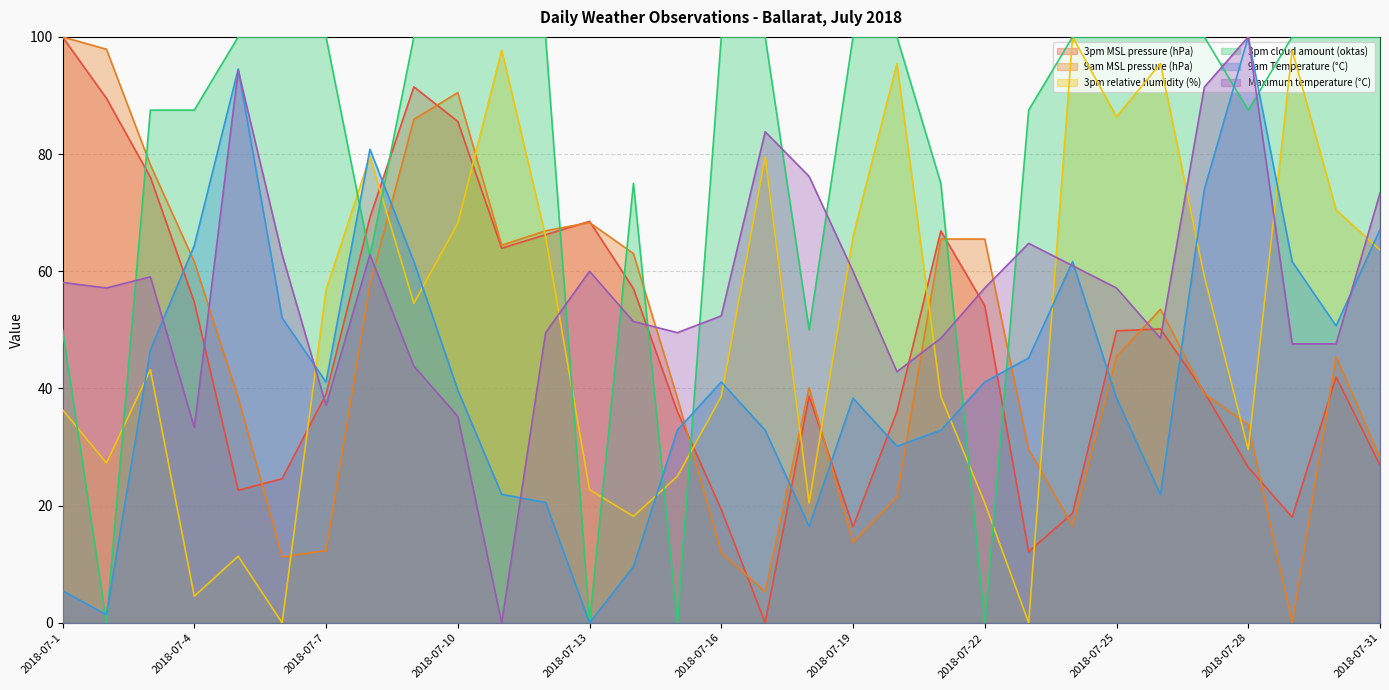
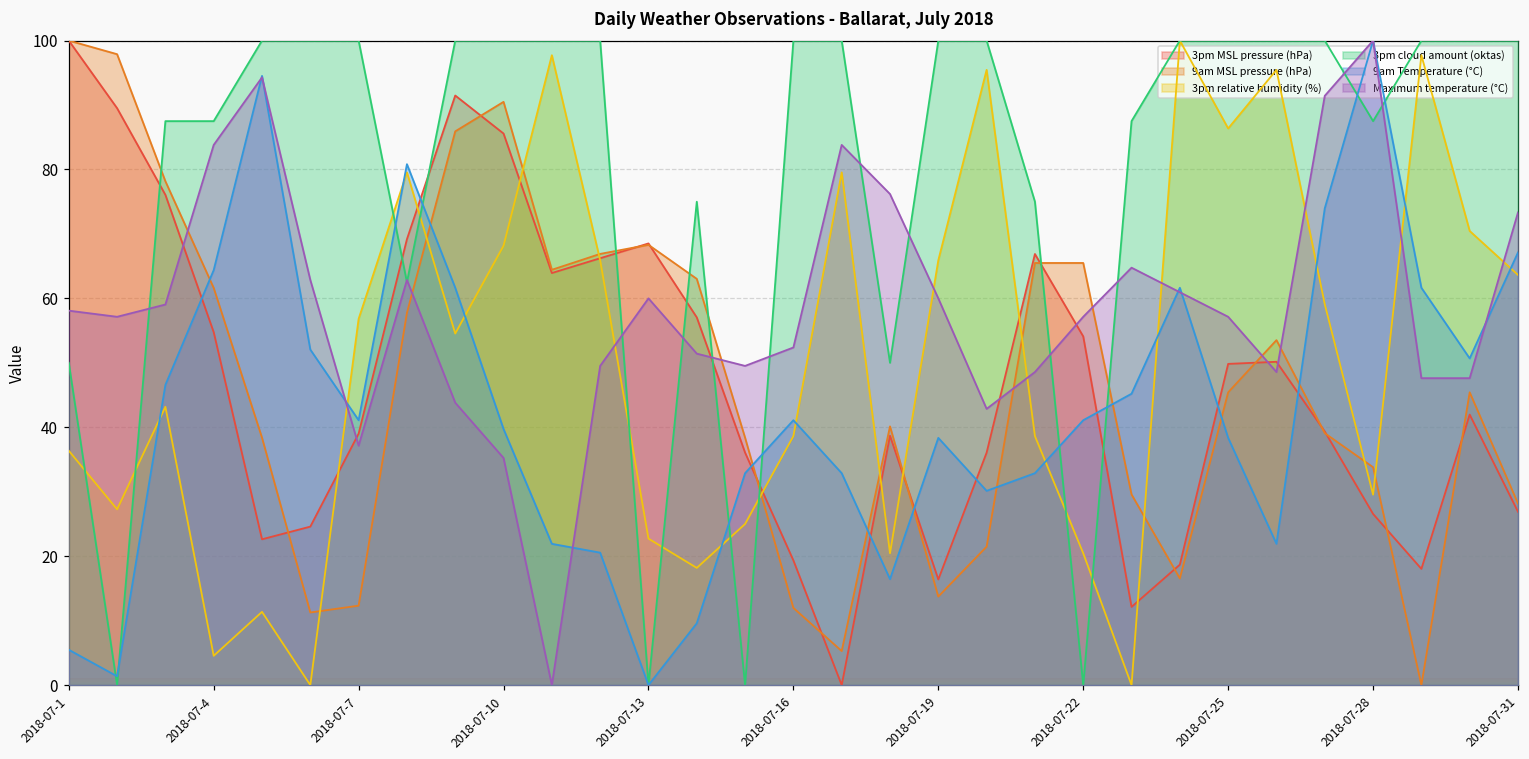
Maximum temperature (°C), 2018-07-4: 33 -> 84
